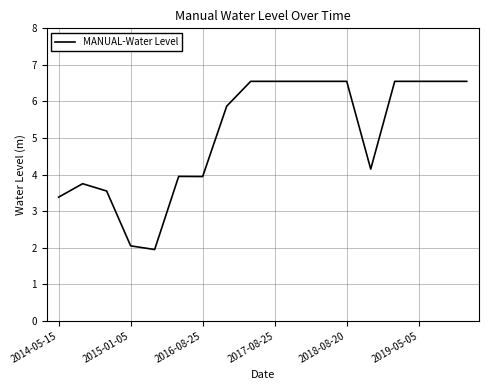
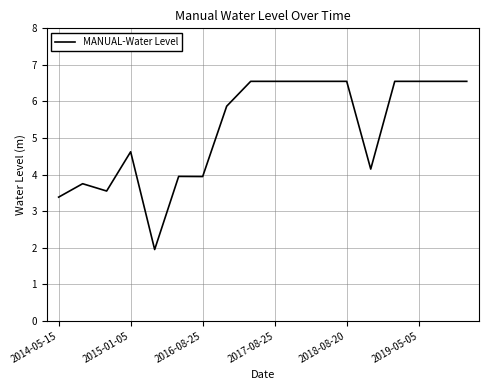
2015-01-05: 2.0 -> 4.6
